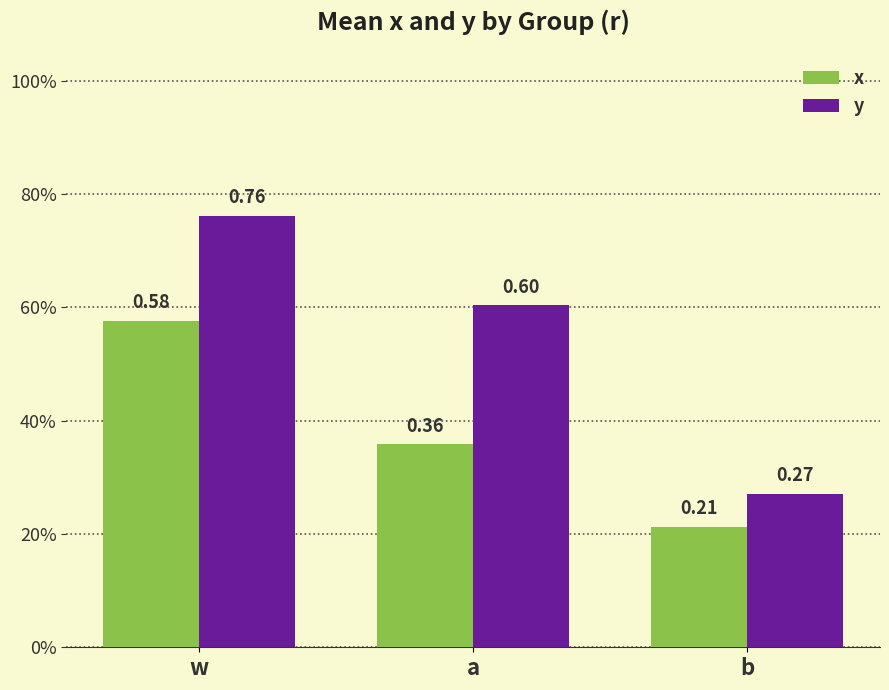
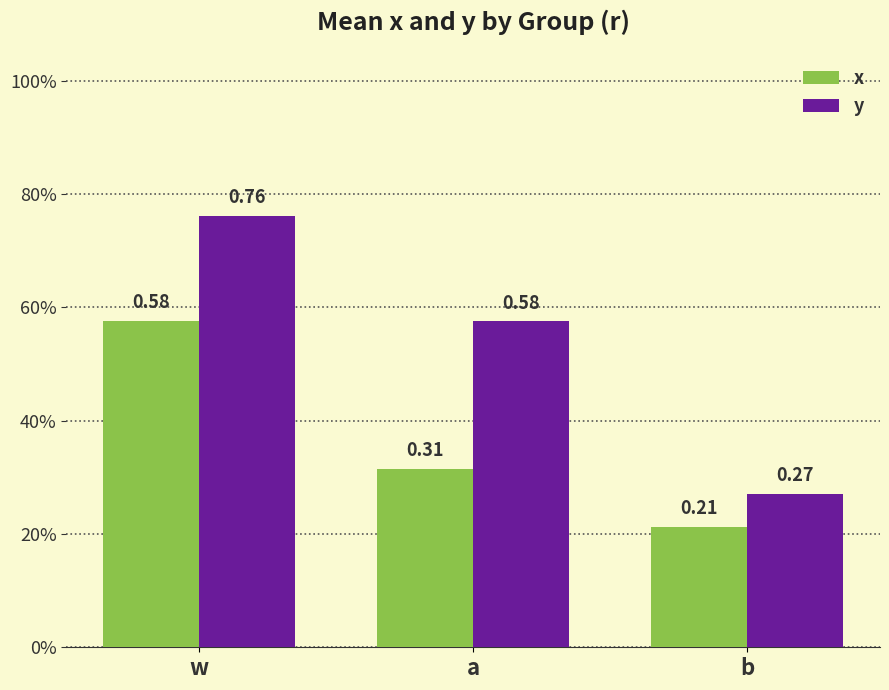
x, a: 0.36 -> 0.31
y, a: 0.60 -> 0.58
